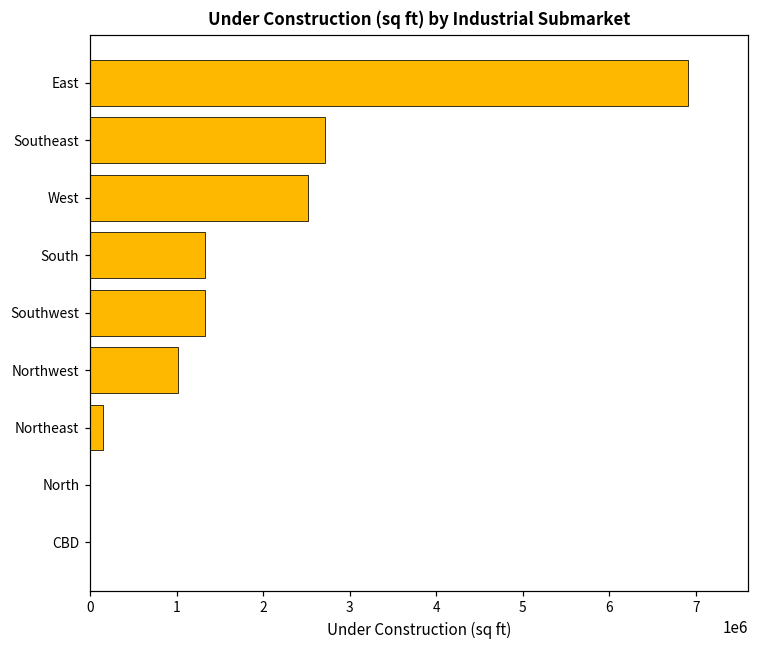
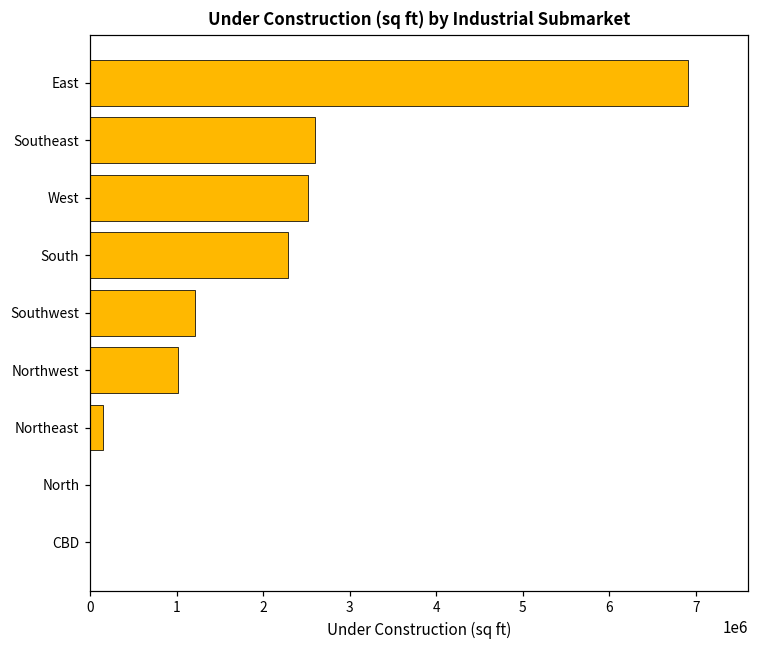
Southeast: 2700000 -> 2600000
South: 1300000 -> 2300000
Southwest: 1300000 -> 1200000
